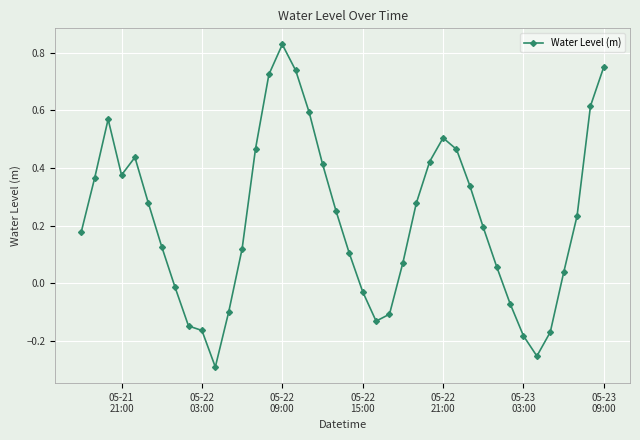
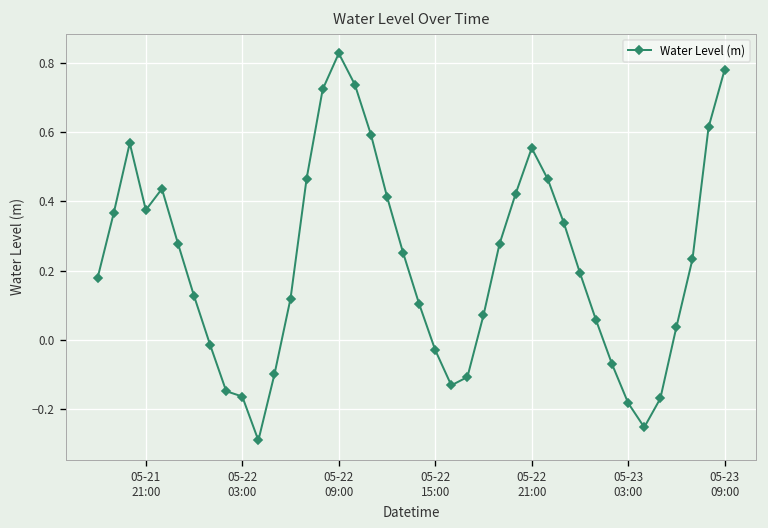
05-22 21:00: 0.50 -> 0.55
05-23 09:00: 0.75 -> 0.78
